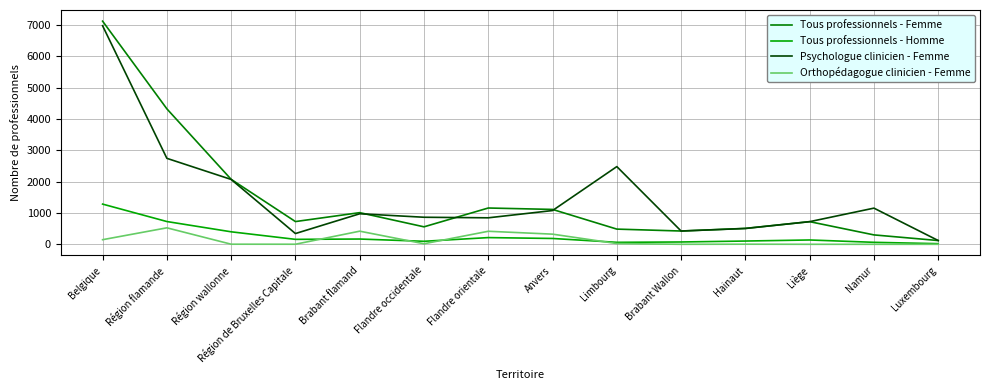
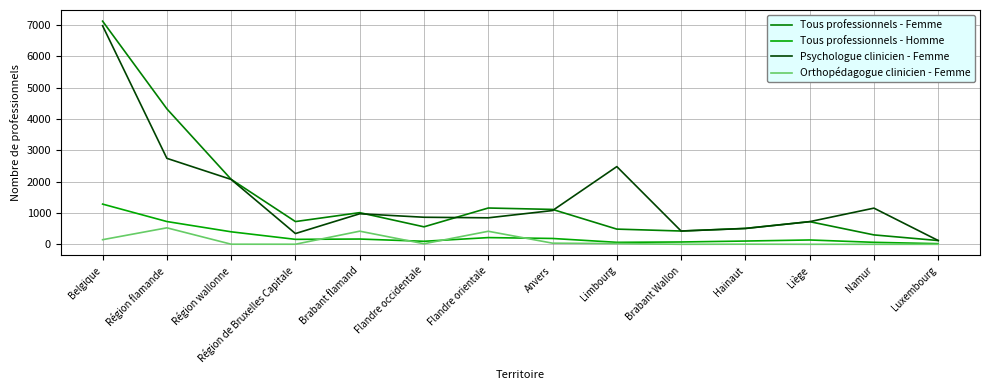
Orthopédagogue clinicien - Femme, Anvers: 300 -> 0
